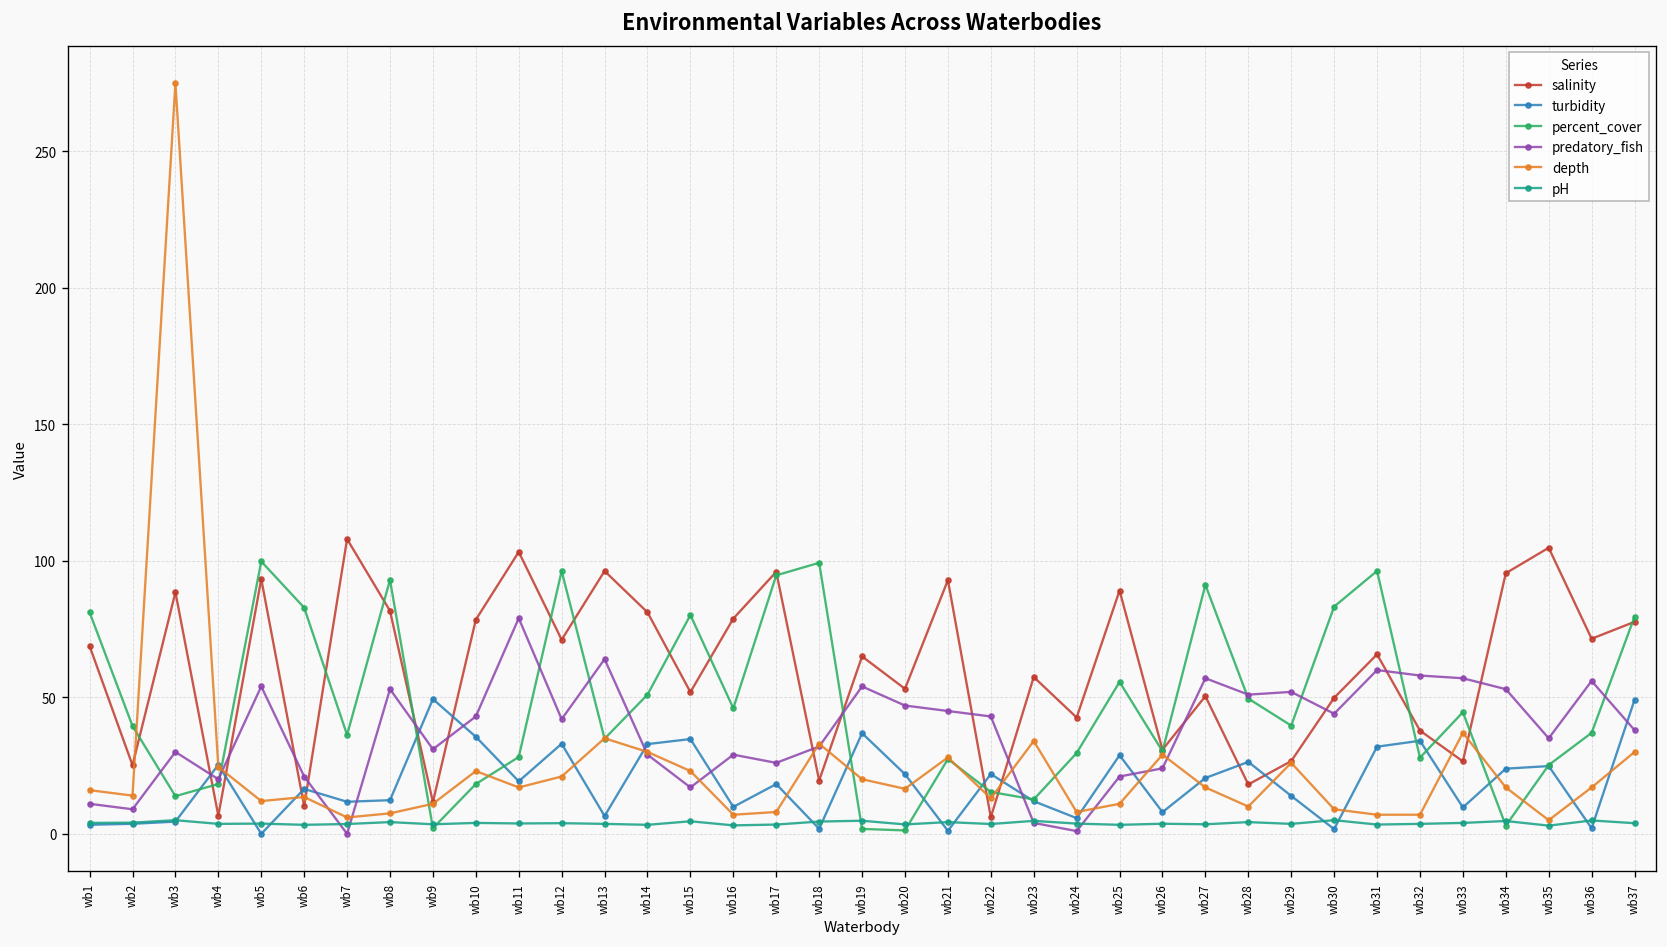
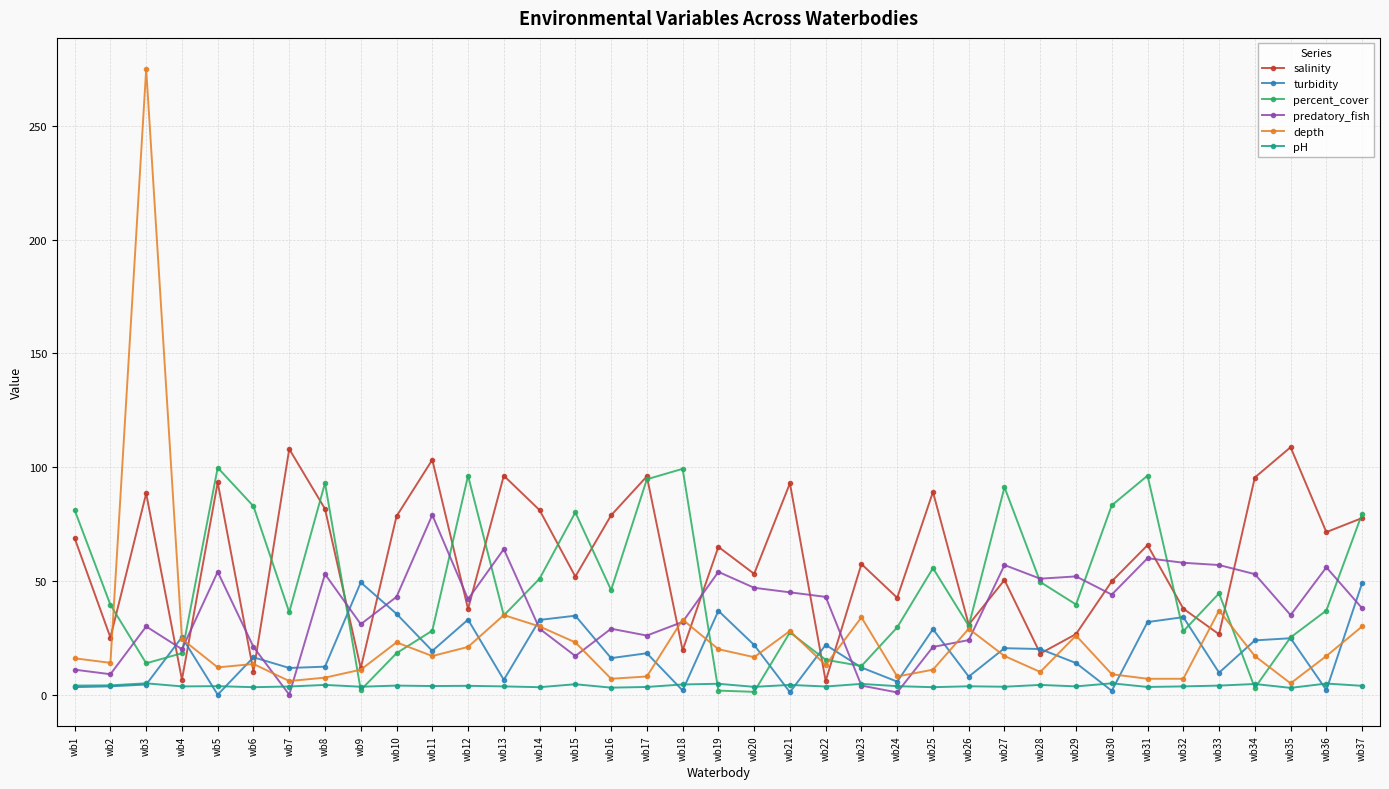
salinity, wb12: 71 -> 38
turbidity, wb16: 10 -> 16
turbidity, wb28: 26 -> 20
salinity, wb35: 105 -> 109
